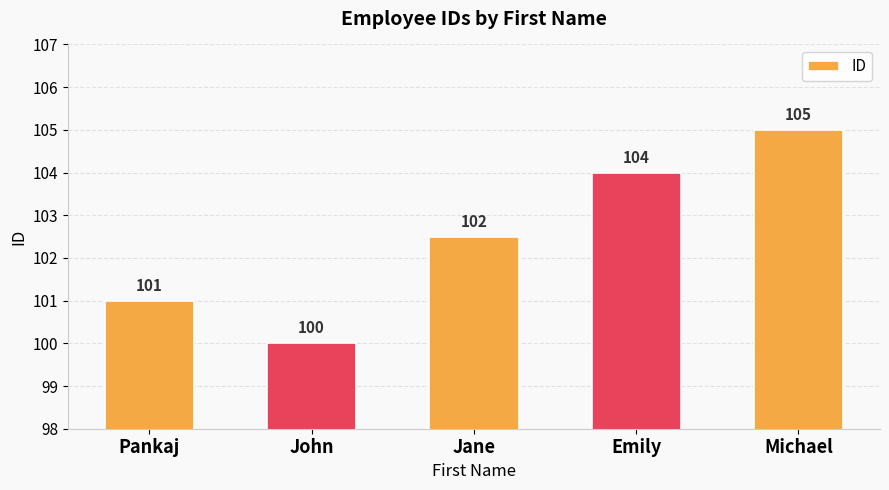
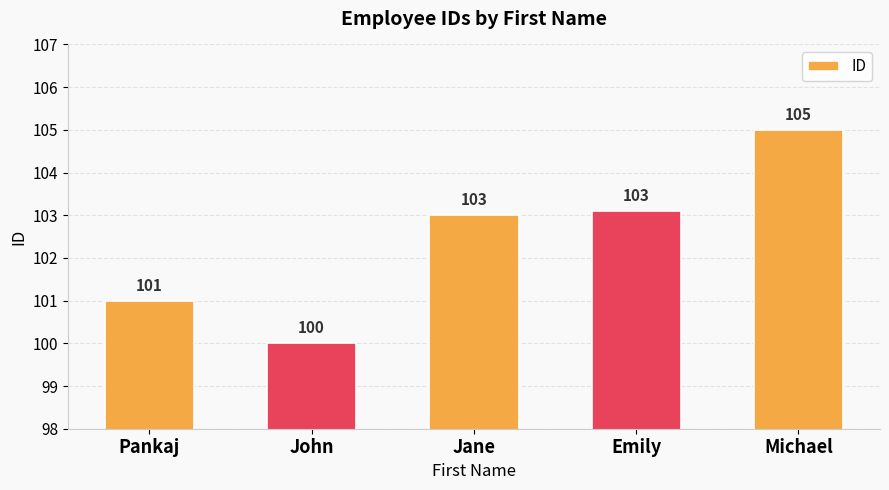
Jane: 102 -> 103
Emily: 104 -> 103
